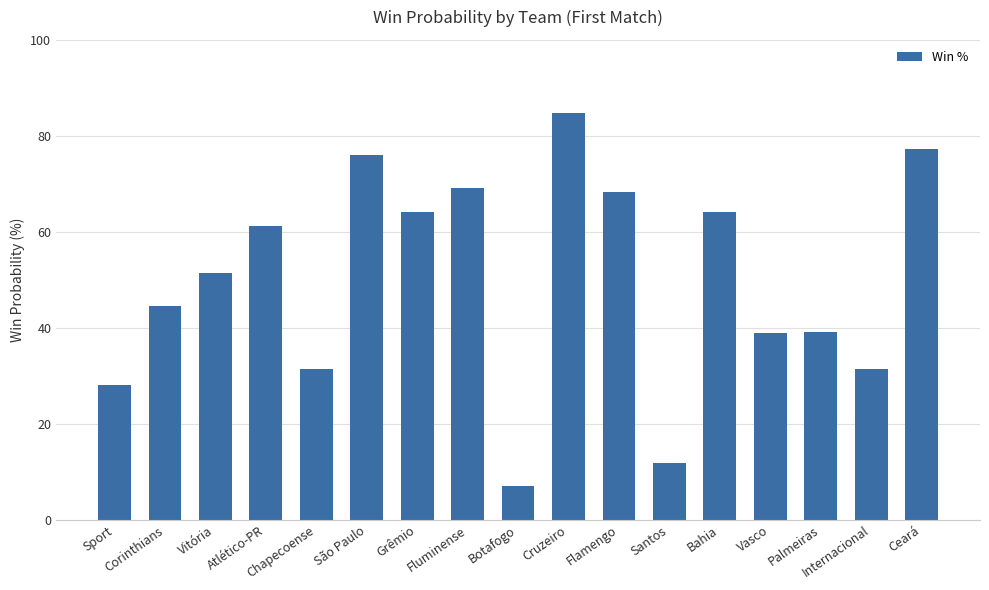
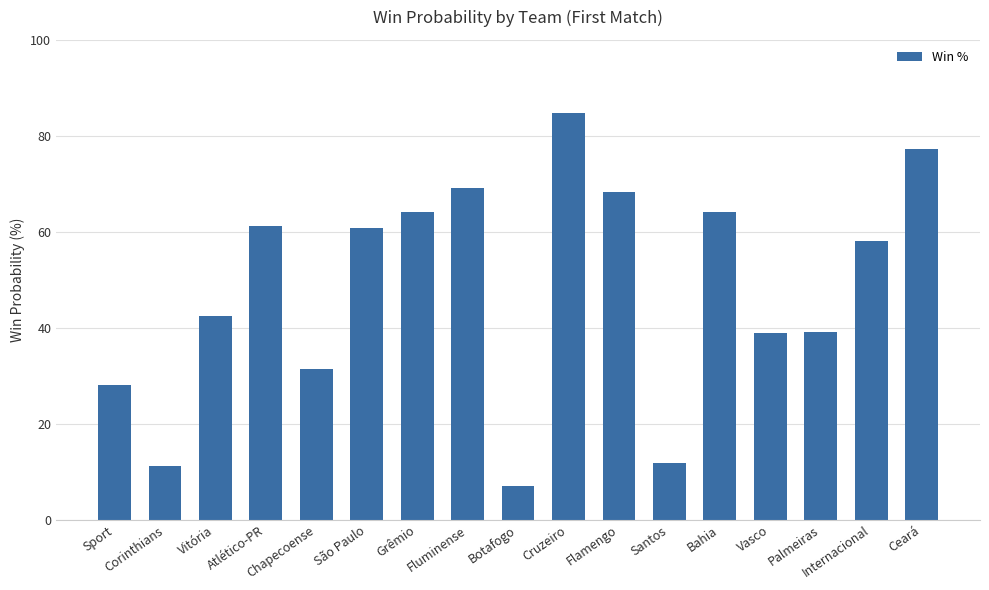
Corinthians: 44 -> 11
Vitória: 51 -> 42
São Paulo: 76 -> 61
Internacional: 31 -> 58
